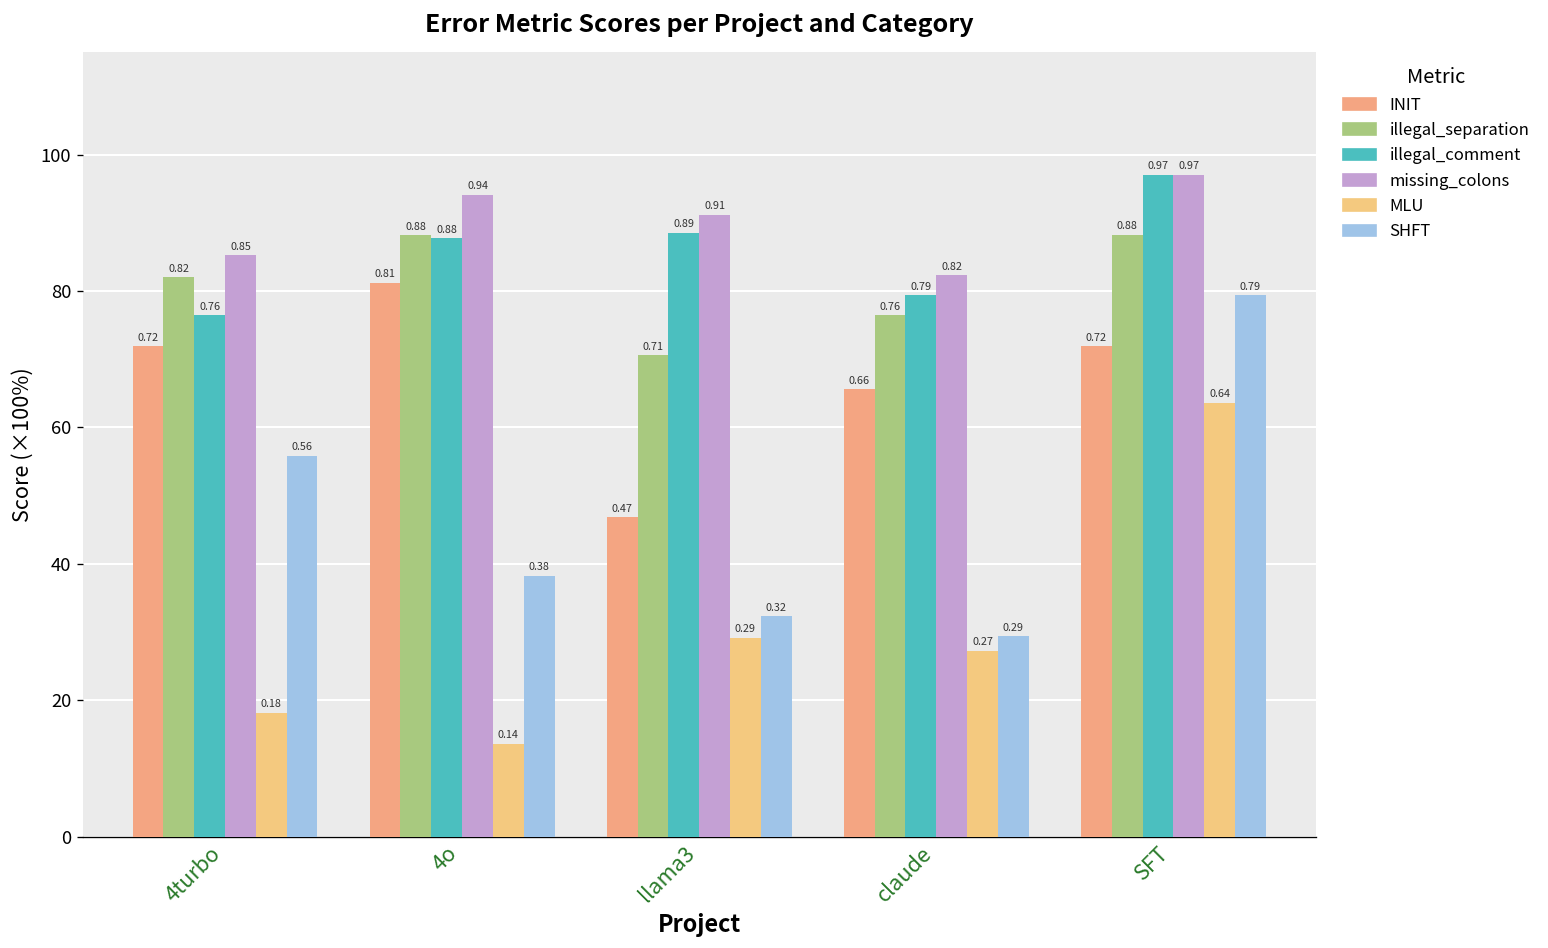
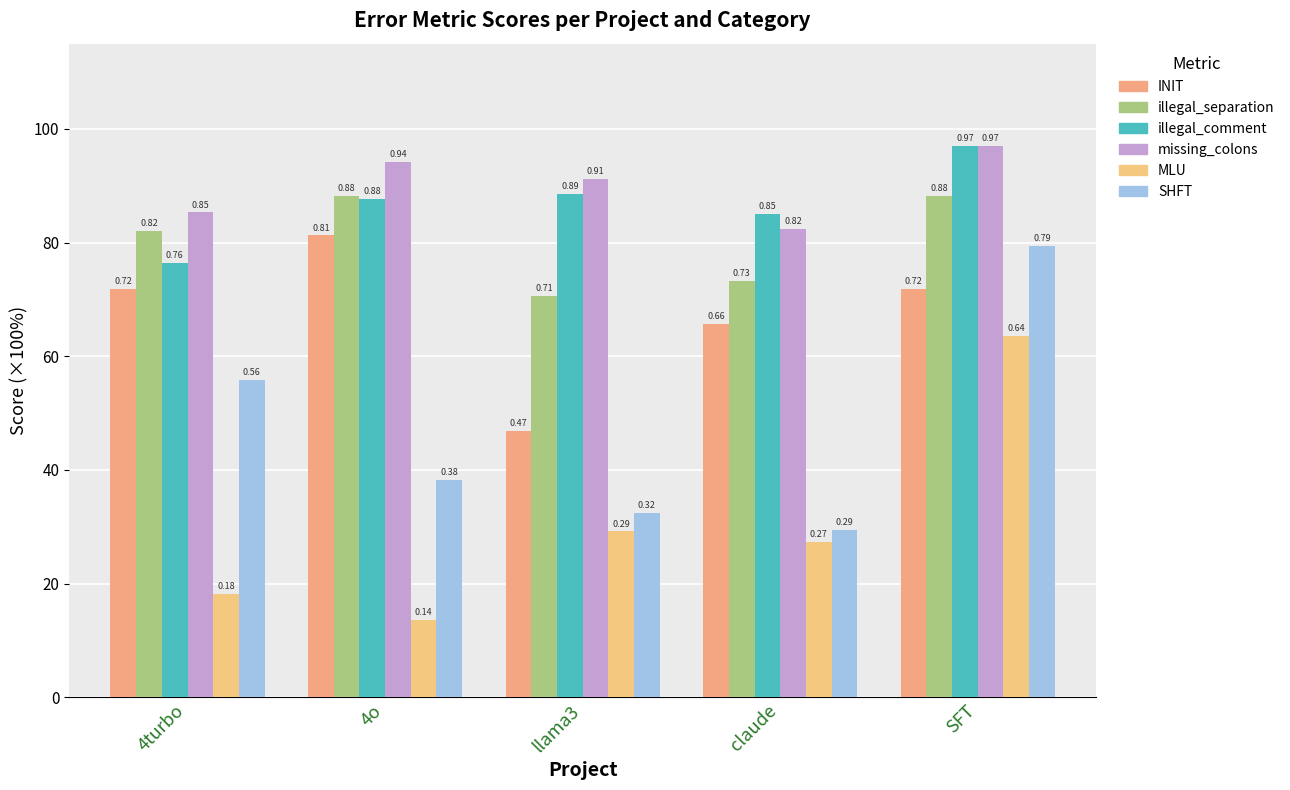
illegal_separation, claude: 0.76 -> 0.73
illegal_comment, claude: 0.79 -> 0.85
